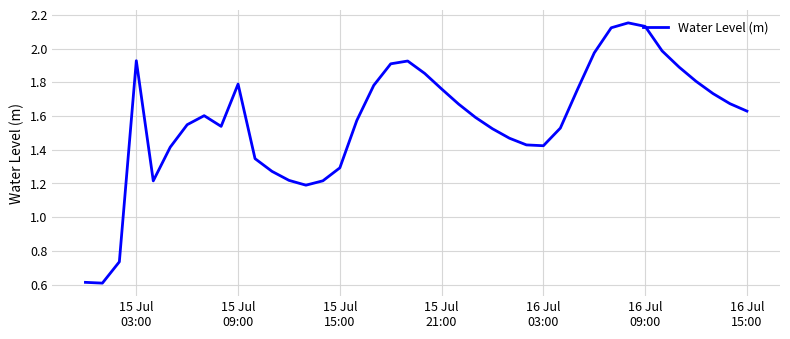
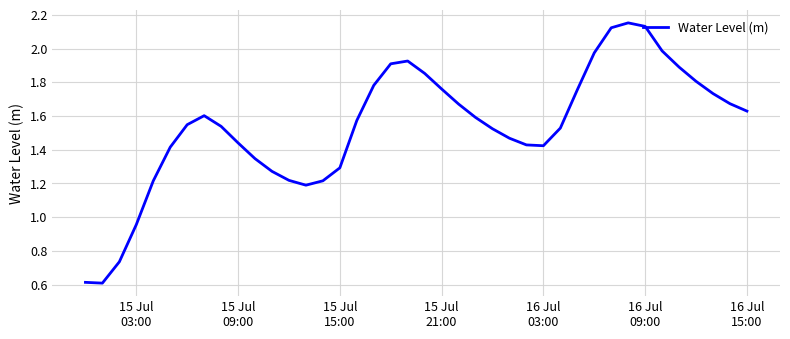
15 Jul 03:00: 1.93 -> 0.96
15 Jul 09:00: 1.79 -> 1.44
